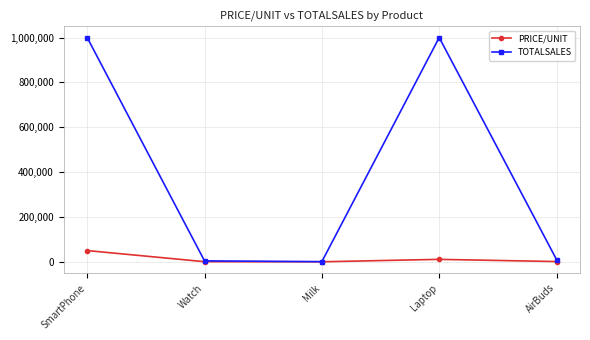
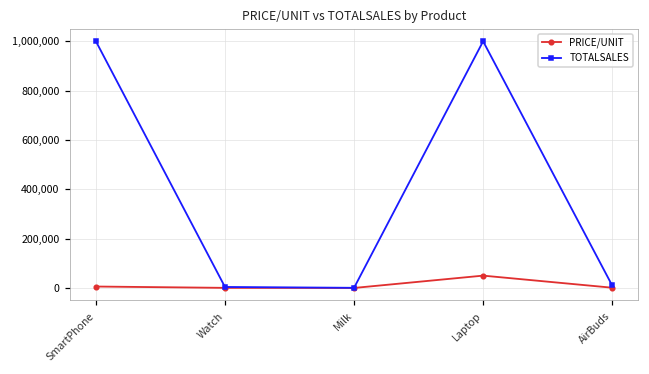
PRICE/UNIT, SmartPhone: 50,000 -> 10,000
PRICE/UNIT, Laptop: 10,000 -> 50,000
